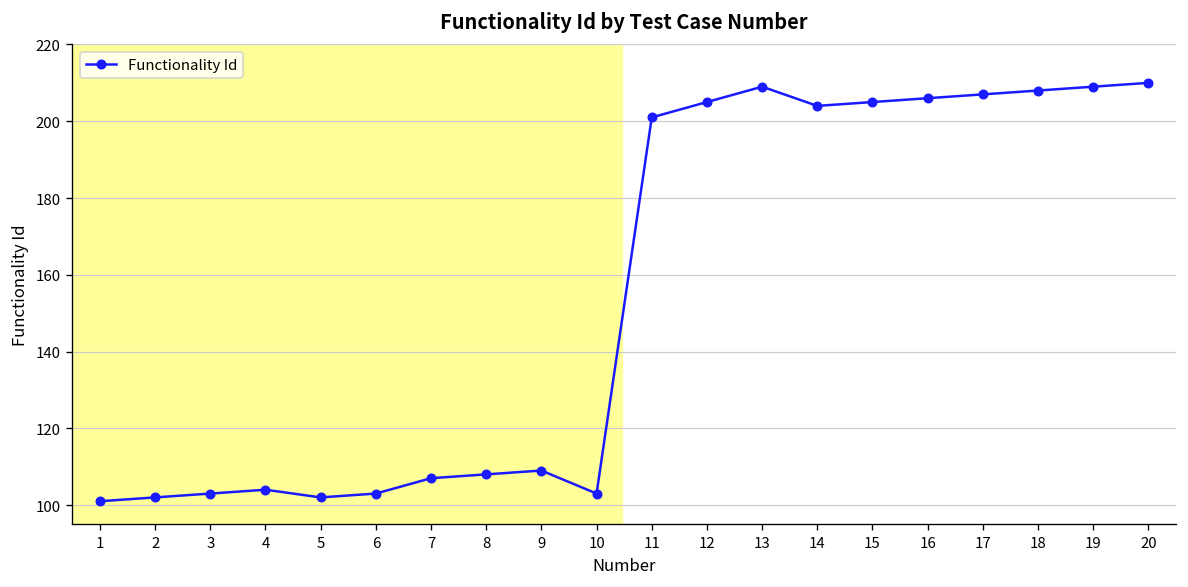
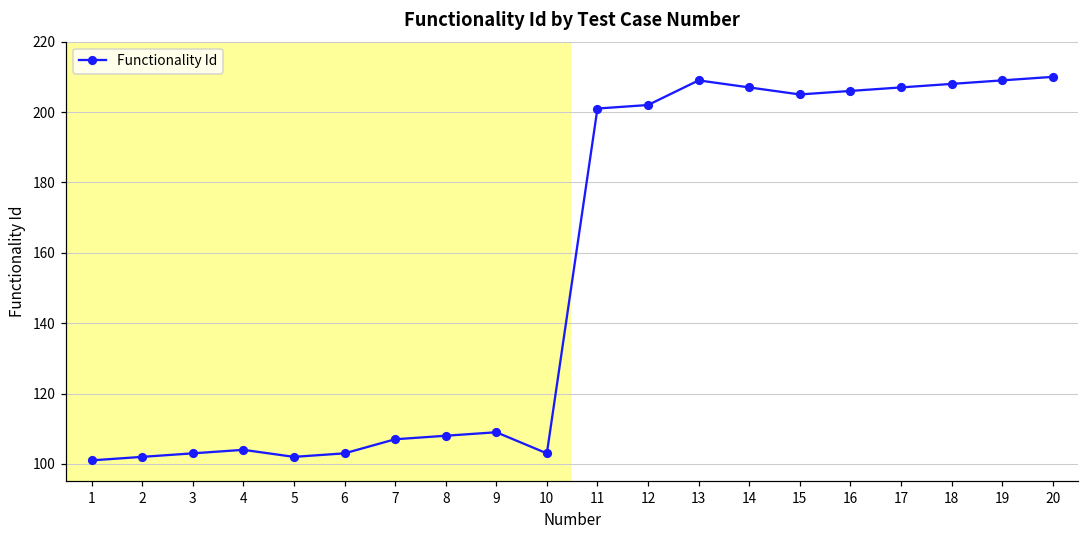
12: 205 -> 202
14: 204 -> 207
